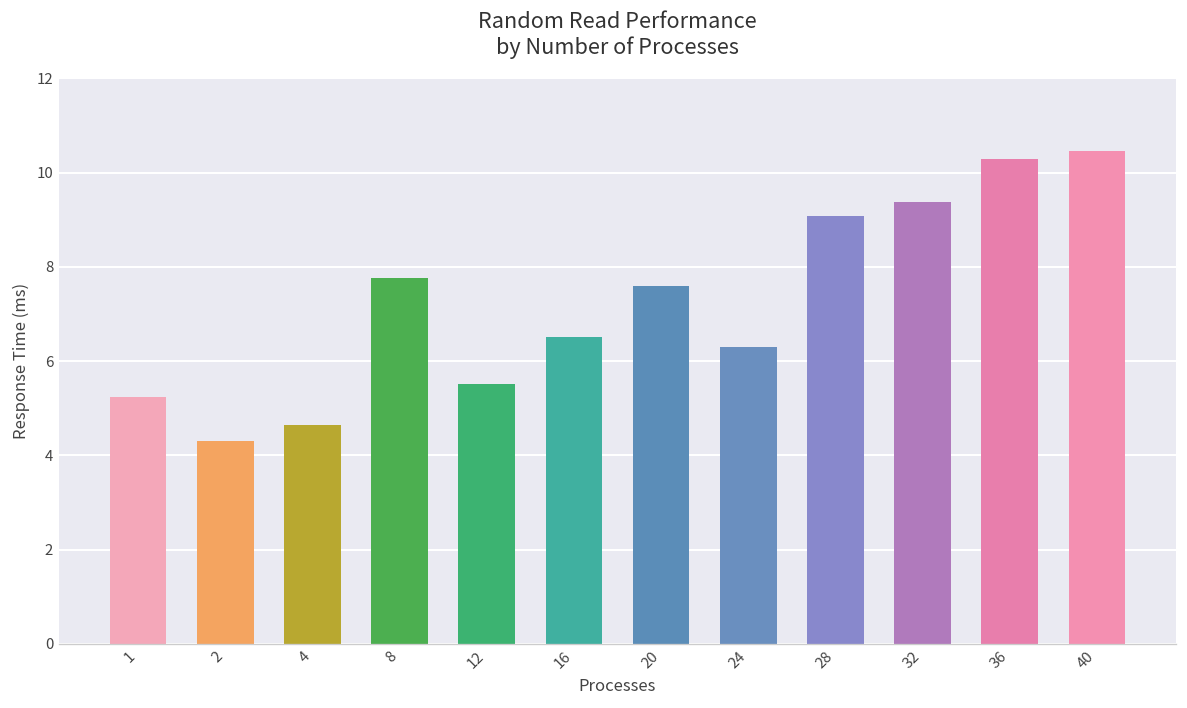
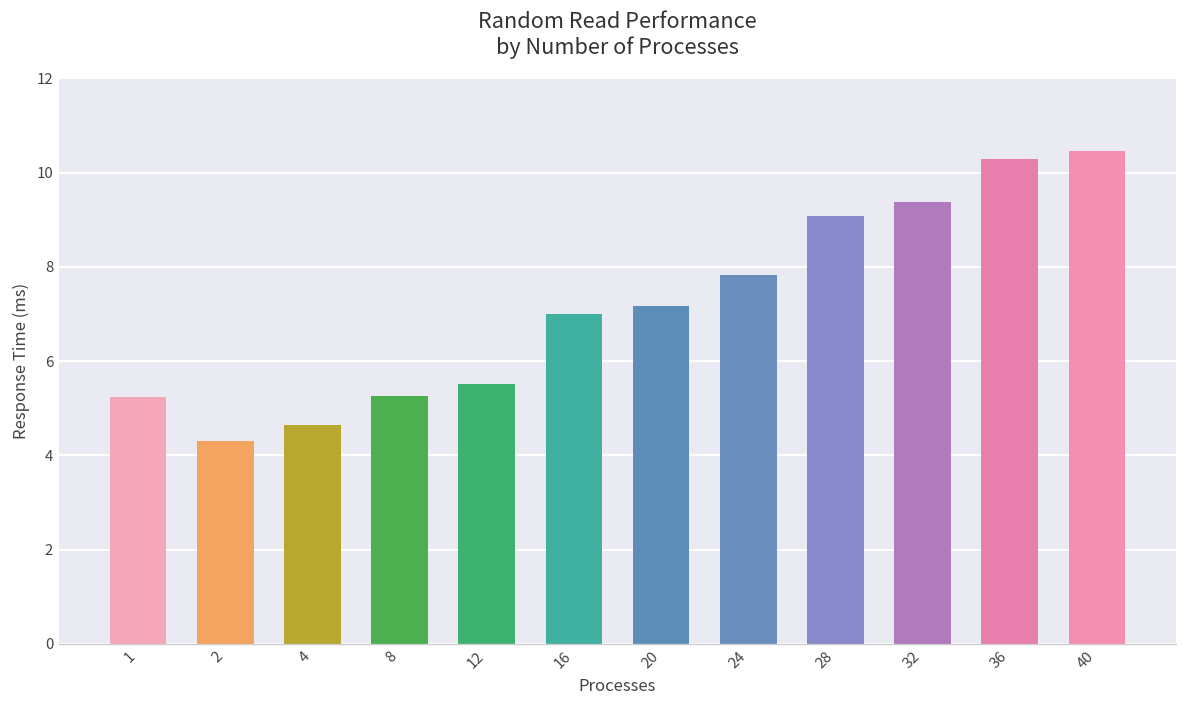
8: 7.8 -> 5.3
16: 6.5 -> 7.0
20: 7.6 -> 7.2
24: 6.3 -> 7.8
